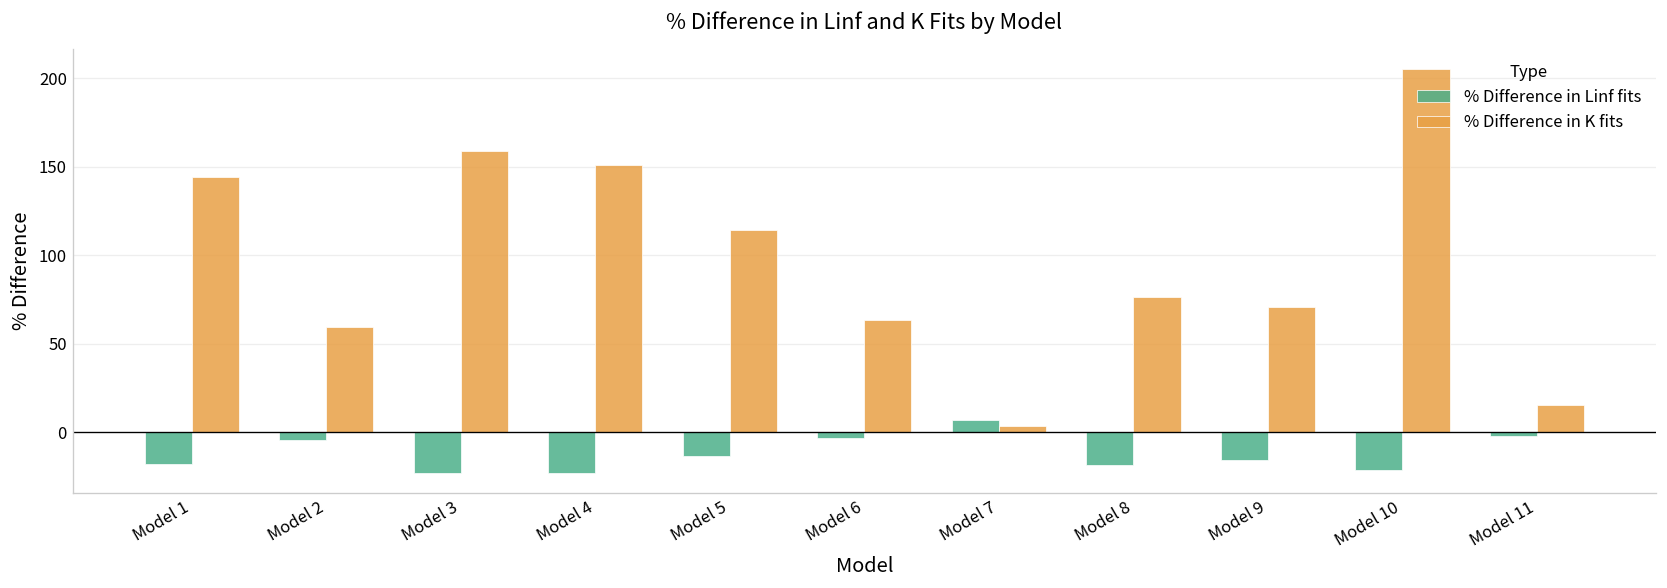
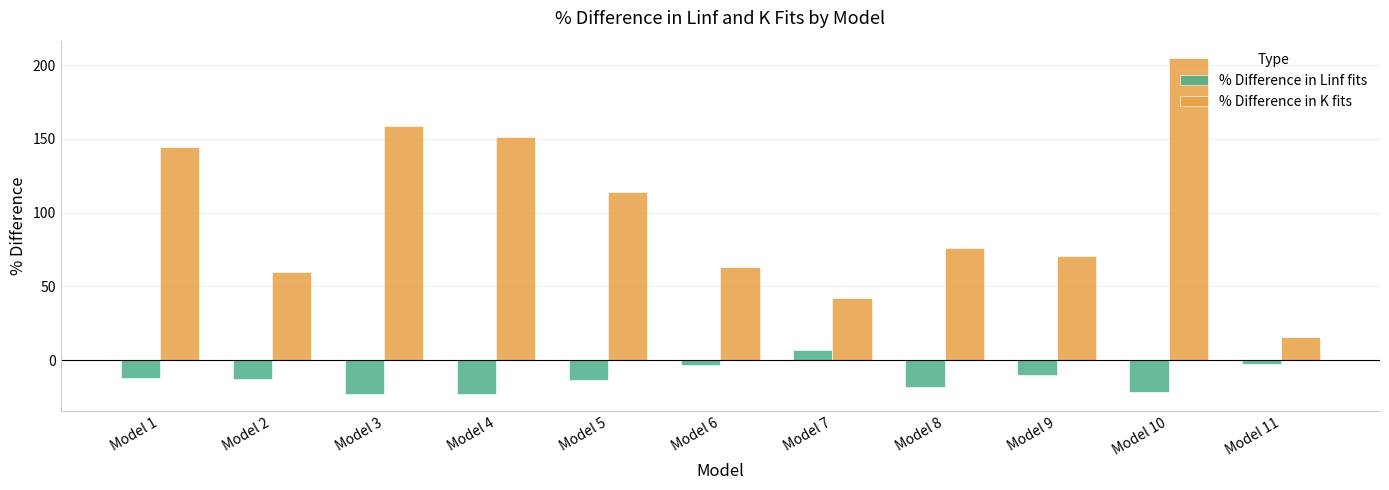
% Difference in Linf fits, Model 1: -18 -> -12
% Difference in Linf fits, Model 2: -4 -> -12
% Difference in K fits, Model 7: 4 -> 42
% Difference in Linf fits, Model 9: -16 -> -10
